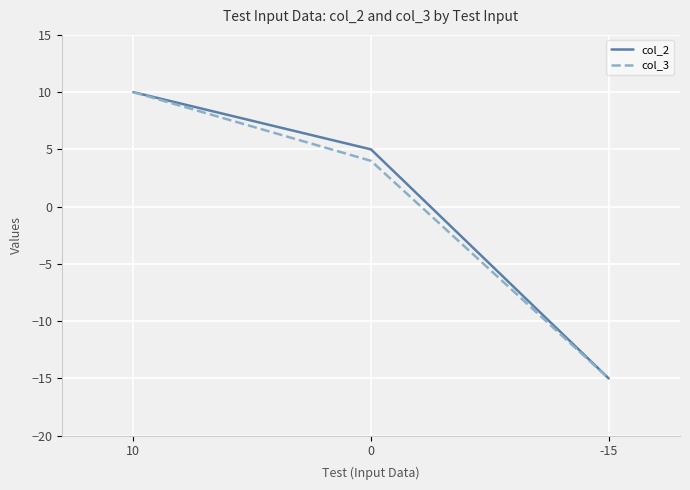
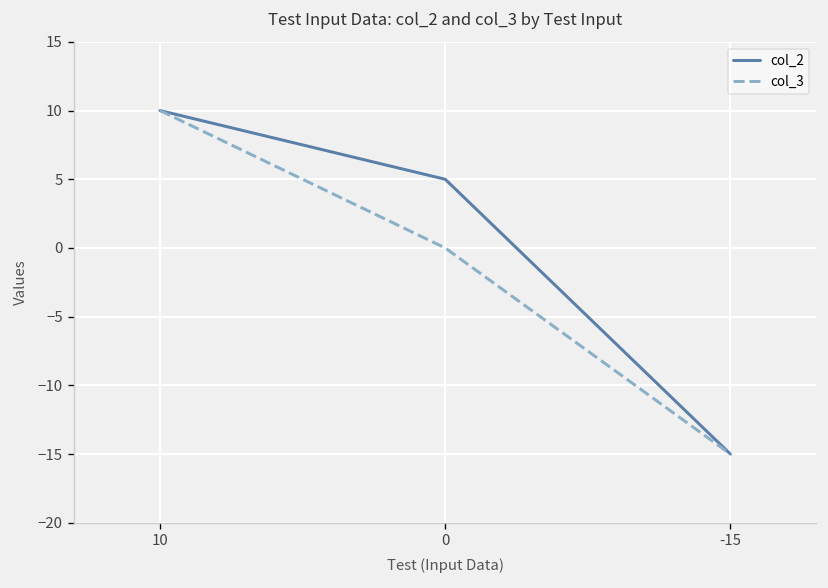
col_3, 0: 4 -> 0
